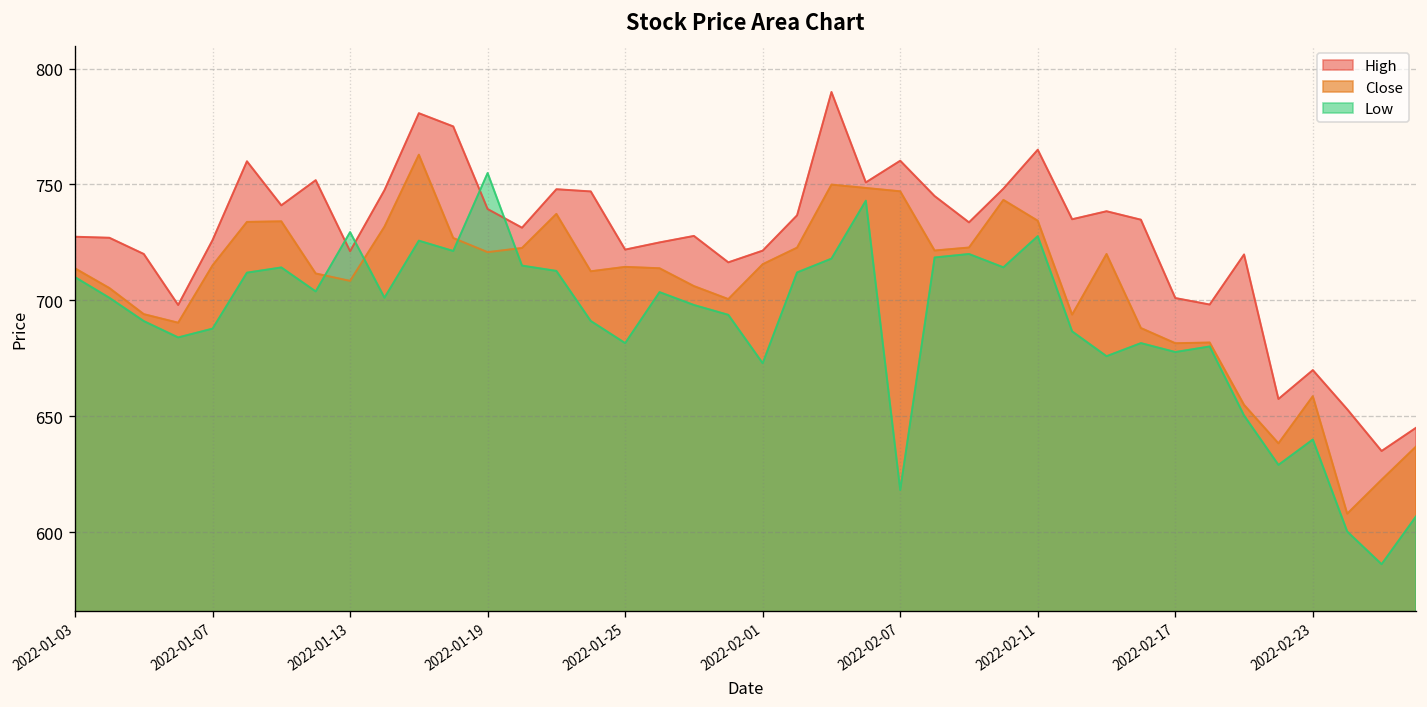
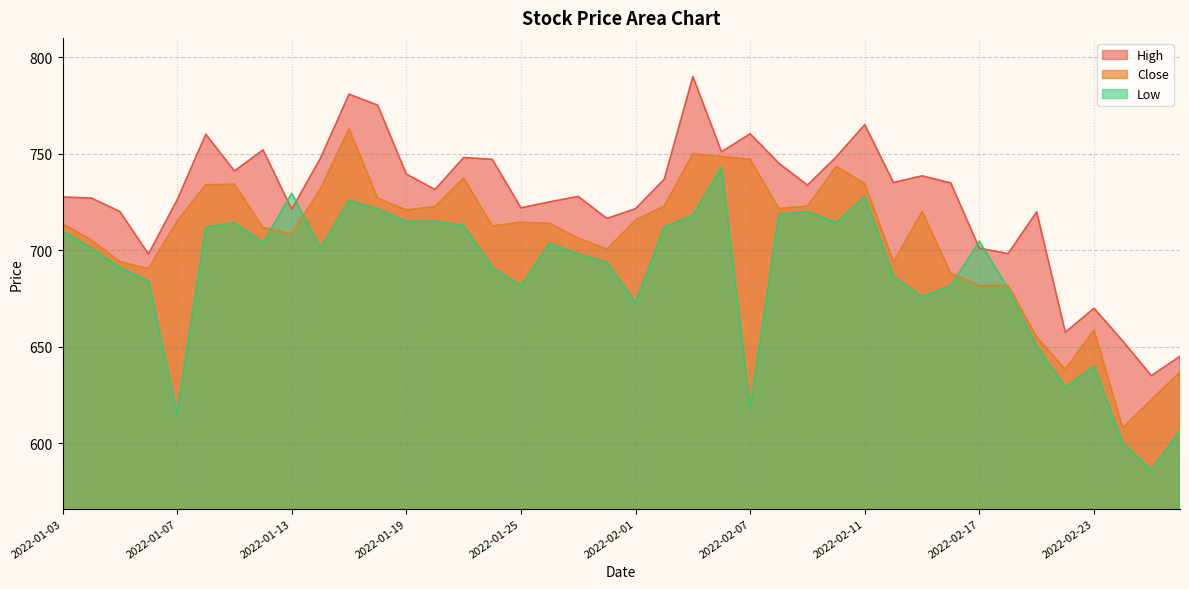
Low, 2022-01-07: 688 -> 615
Low, 2022-01-19: 755 -> 715
Low, 2022-02-17: 678 -> 705
